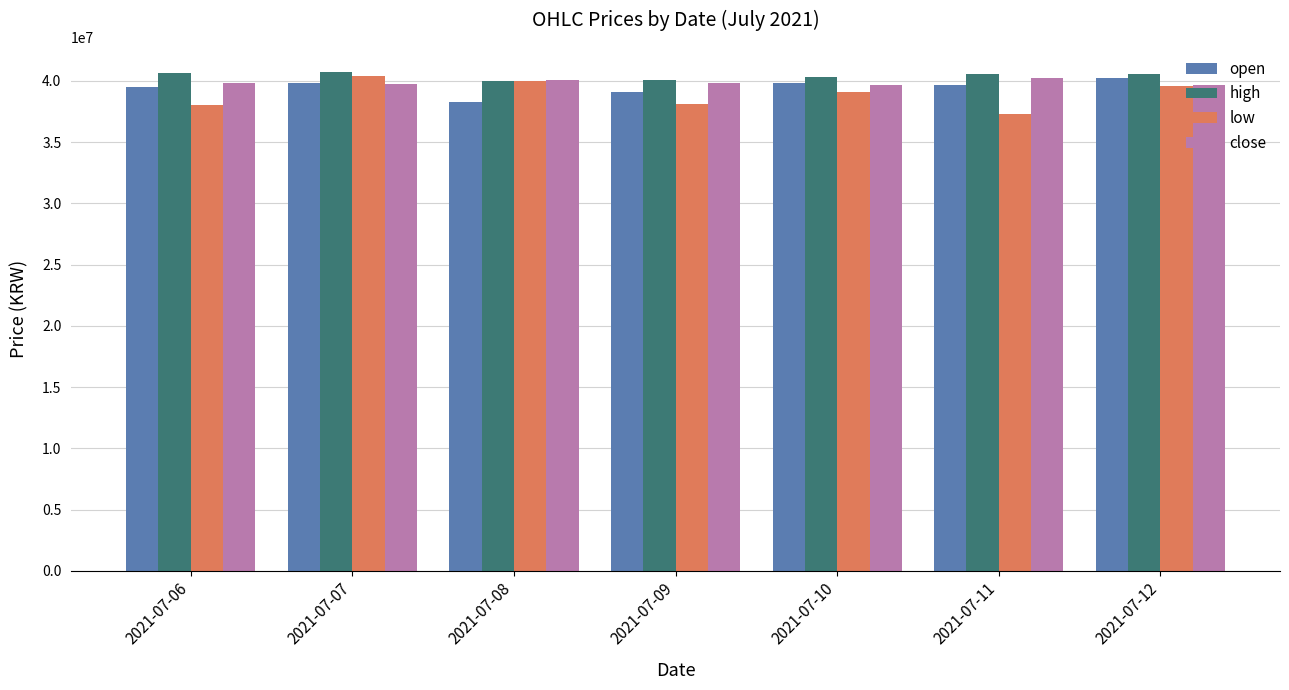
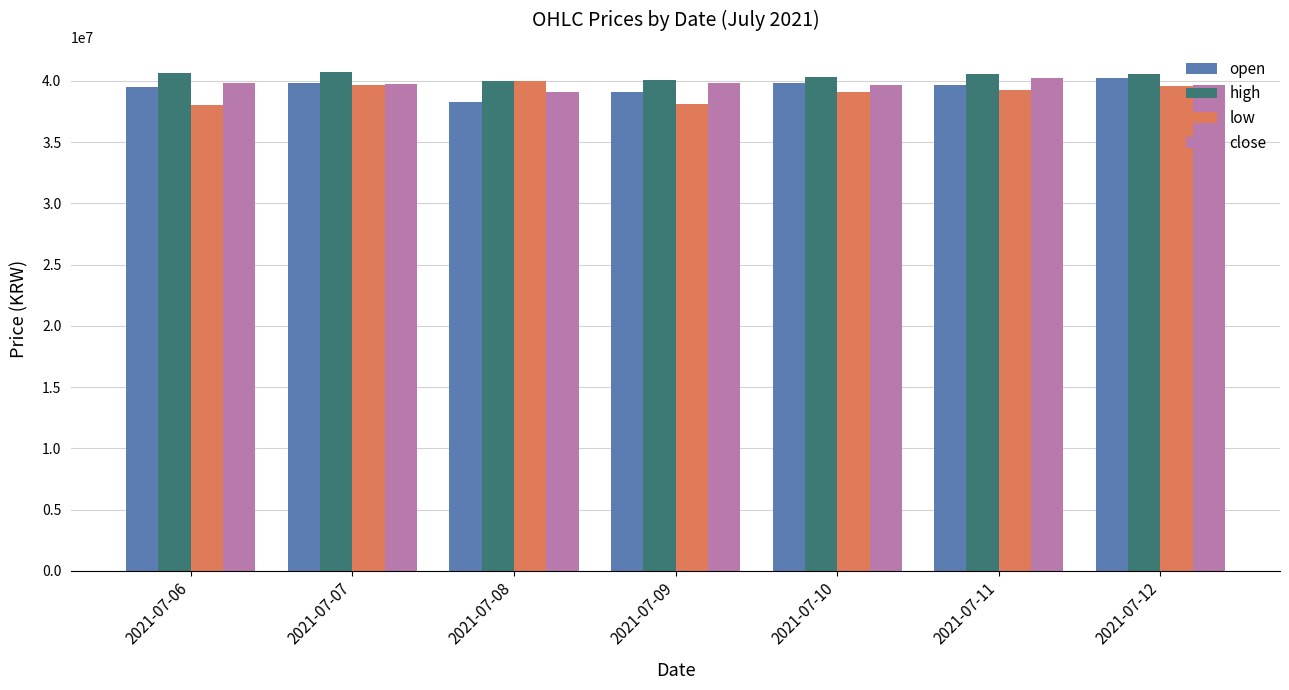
low, 2021-07-07: 40400000 -> 39600000
close, 2021-07-08: 40100000 -> 39100000
low, 2021-07-11: 37300000 -> 39300000
